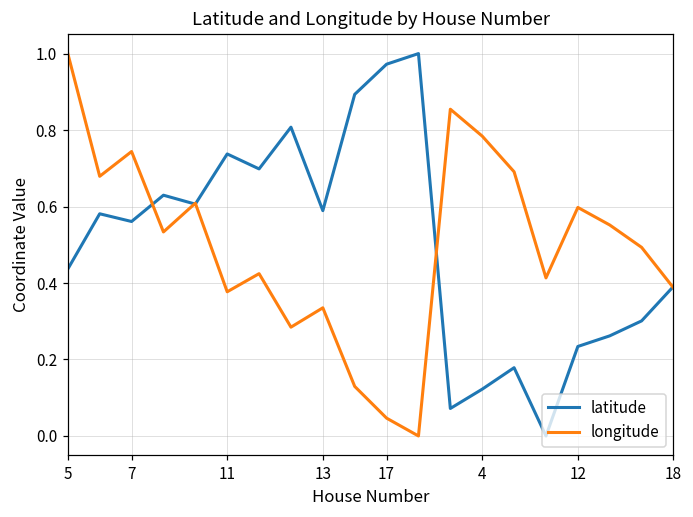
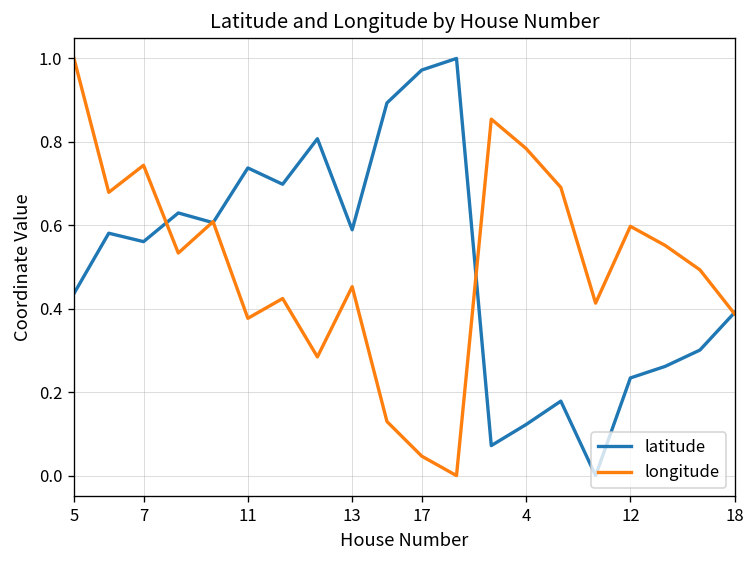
longitude, 13: 0.34 -> 0.45
